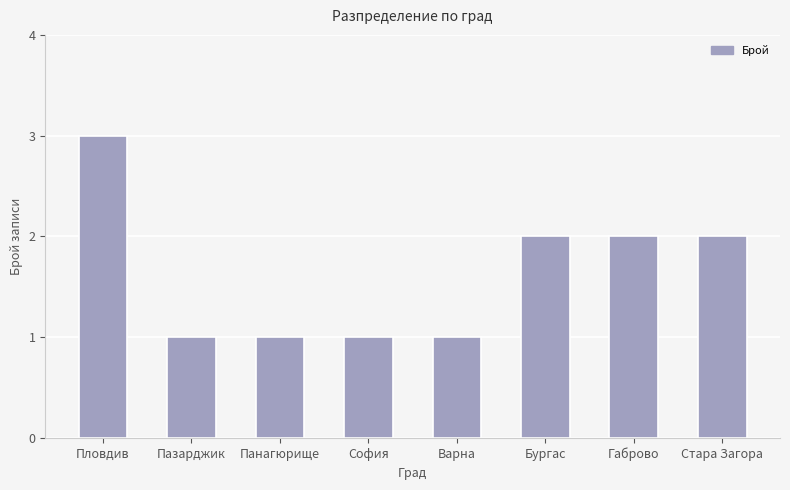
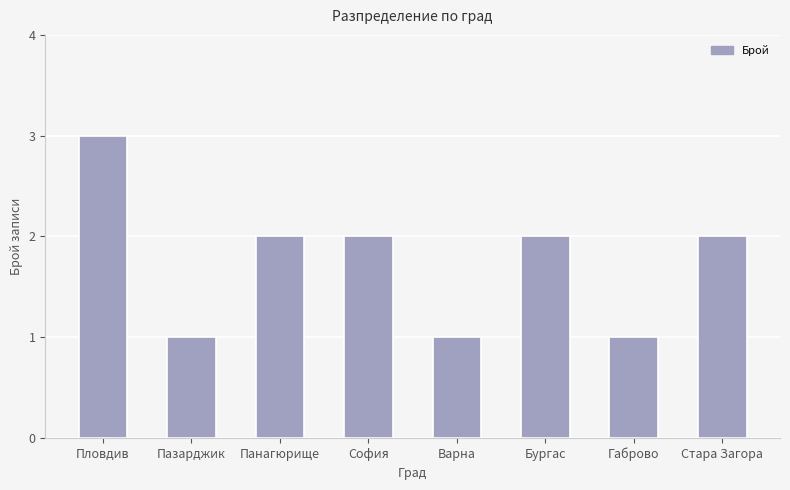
Панагюрище: 1 -> 2
София: 1 -> 2
Габрово: 2 -> 1
